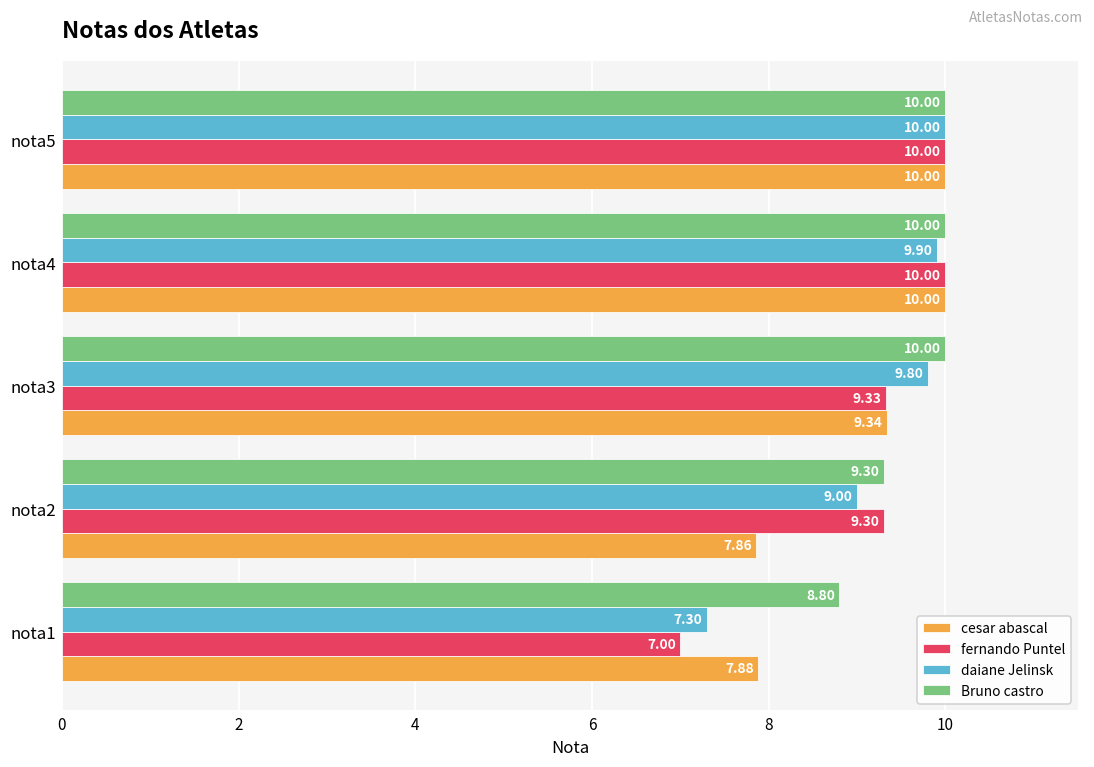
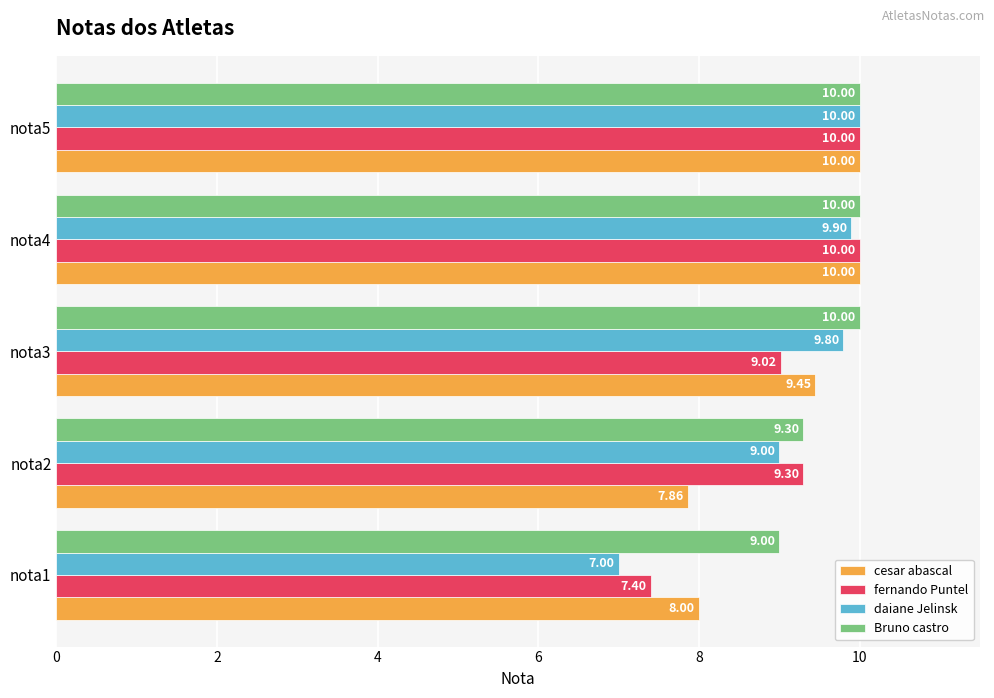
fernando Puntel, nota3: 9.33 -> 9.02
cesar abascal, nota3: 9.34 -> 9.45
Bruno castro, nota1: 8.80 -> 9.00
daiane Jelinsk, nota1: 7.30 -> 7.00
fernando Puntel, nota1: 7.00 -> 7.40
cesar abascal, nota1: 7.88 -> 8.00
